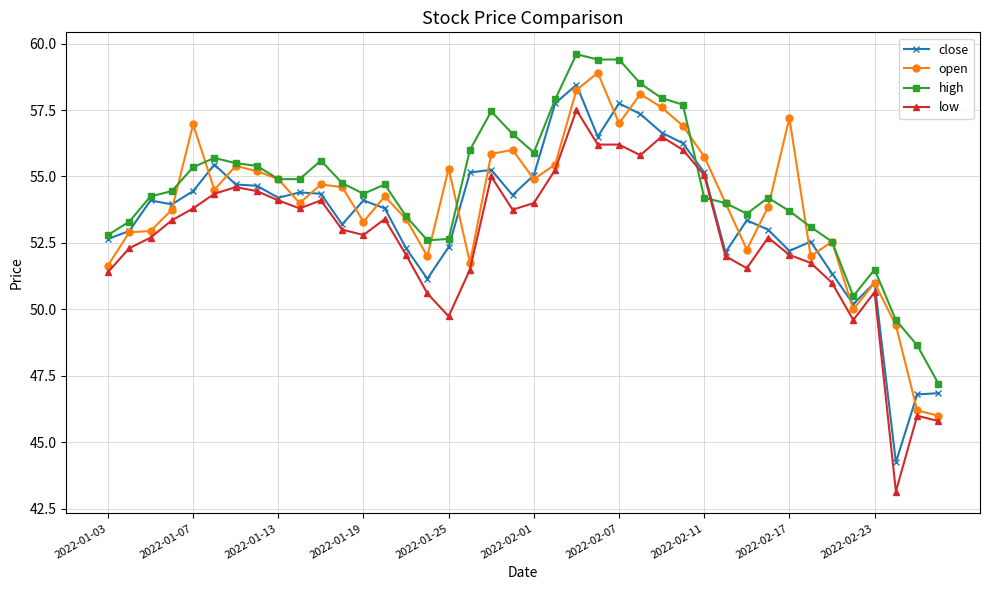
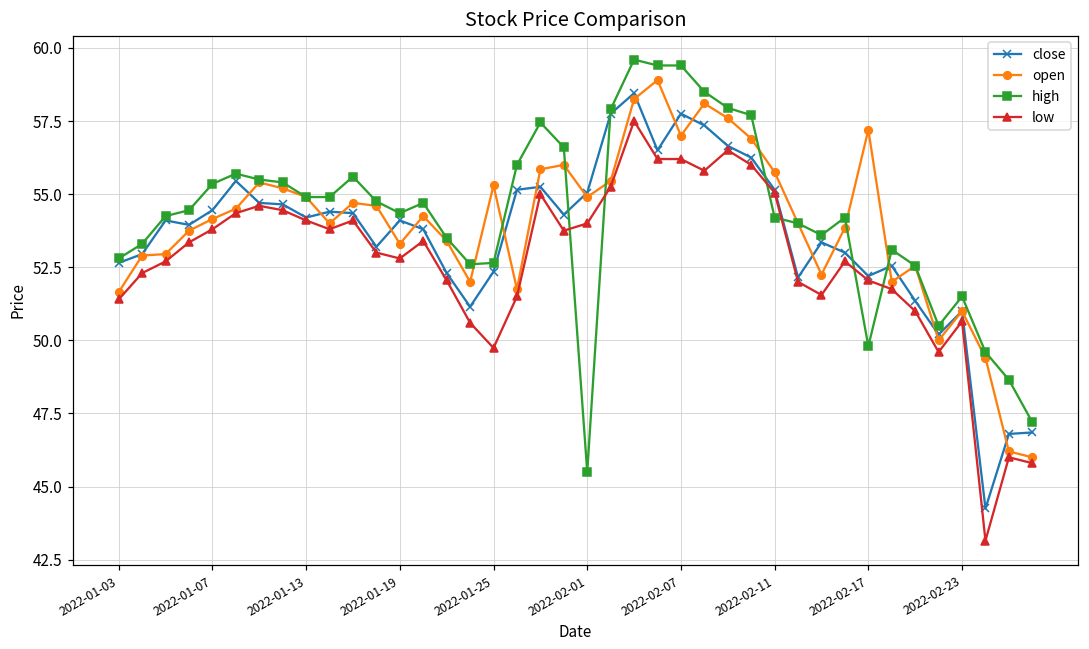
open, 2022-01-07: 57.0 -> 54.2
high, 2022-02-01: 55.9 -> 45.5
high, 2022-02-17: 53.7 -> 49.8
